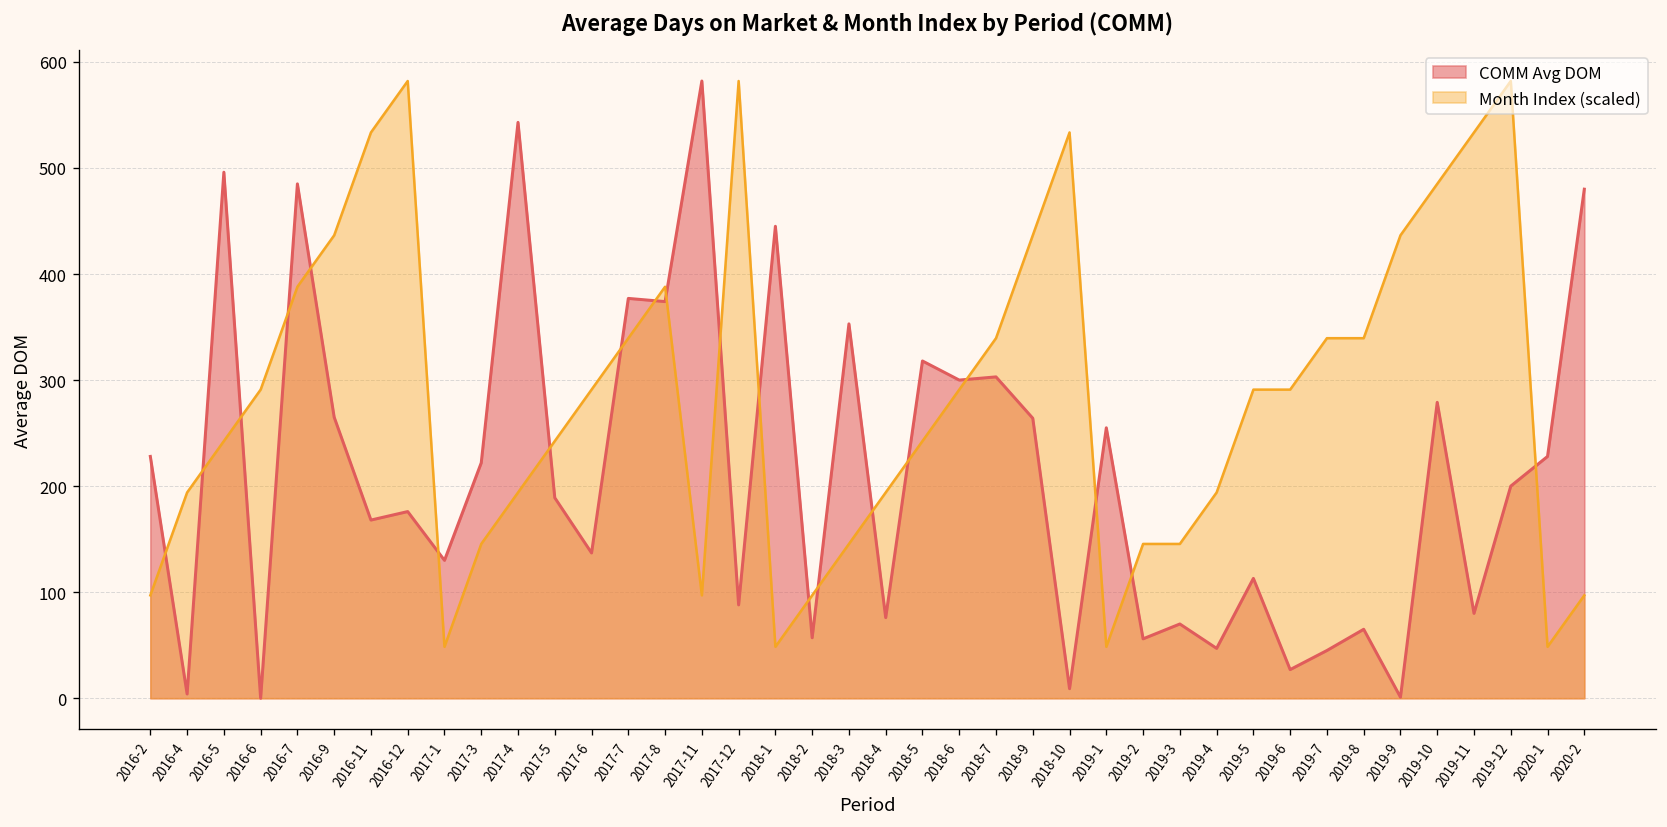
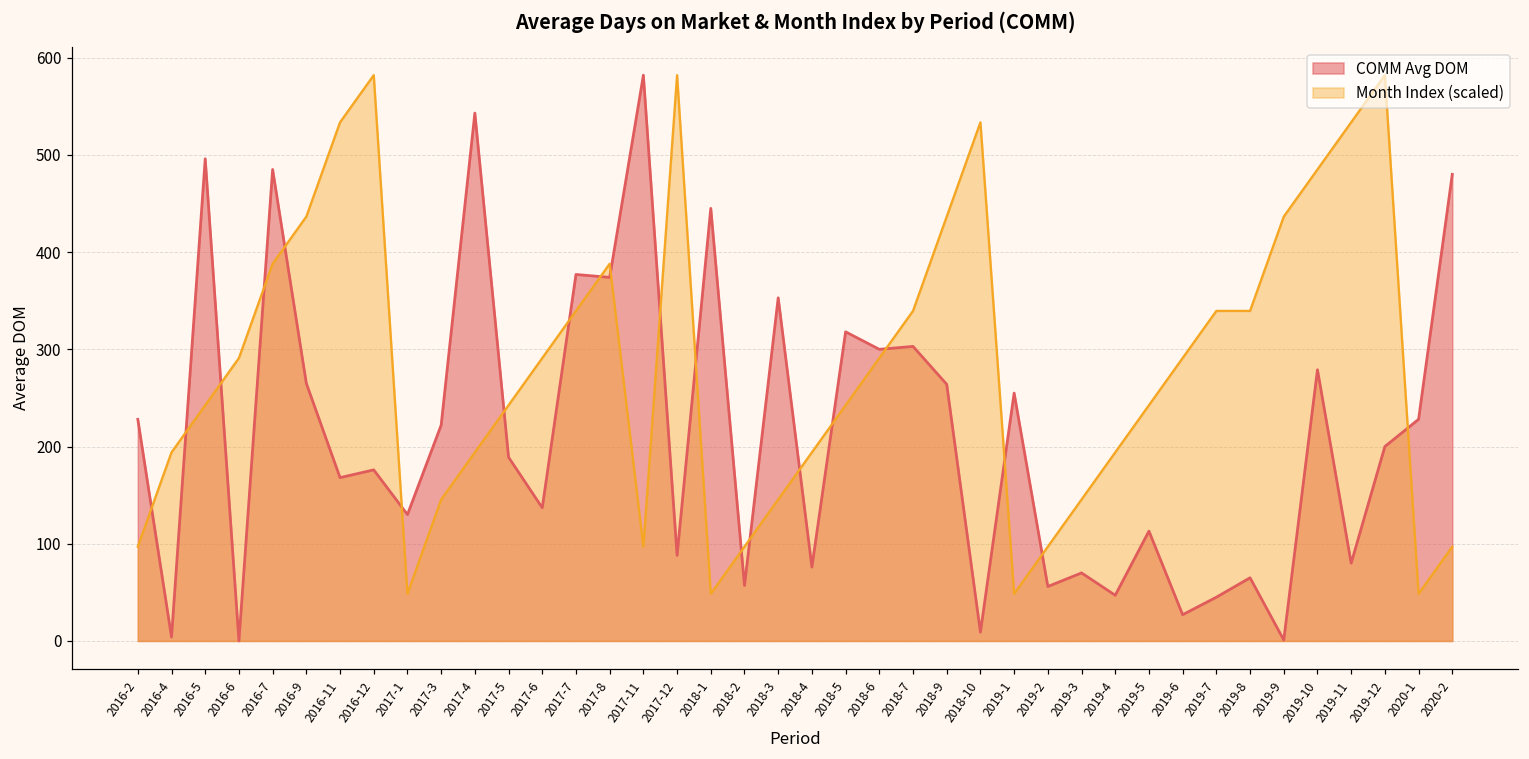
Month Index (scaled), 2019-2: 150 -> 100
Month Index (scaled), 2019-5: 290 -> 240
